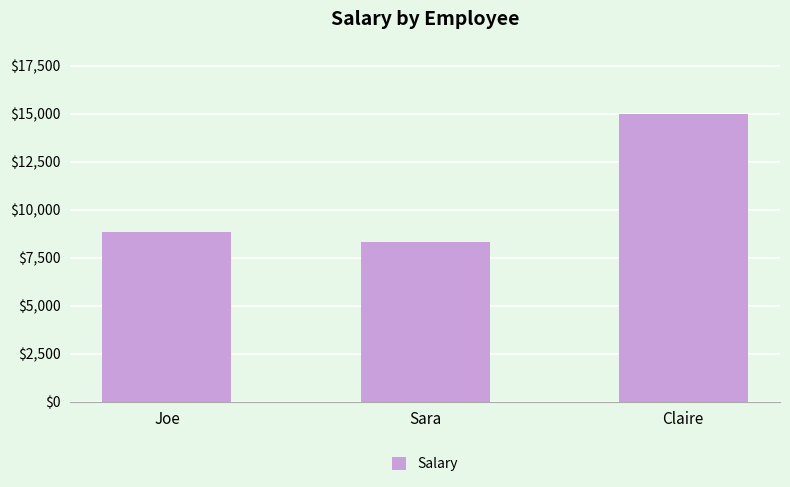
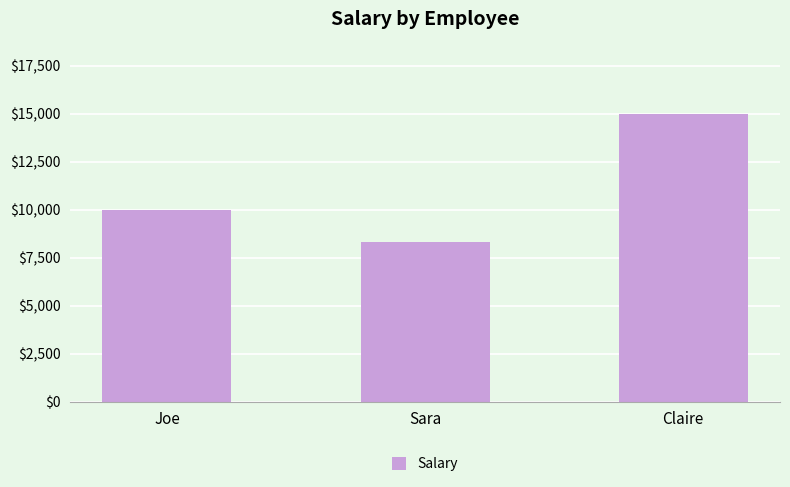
Joe: $8,900 -> $10,000
